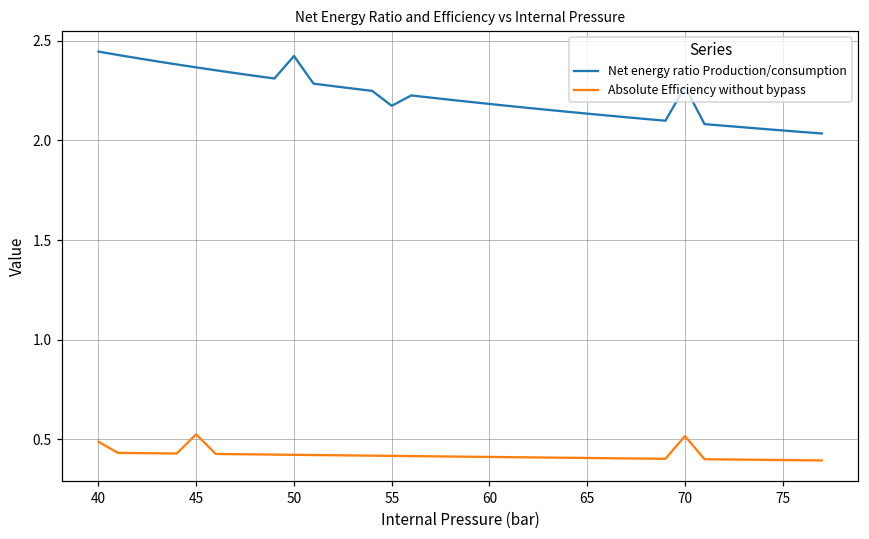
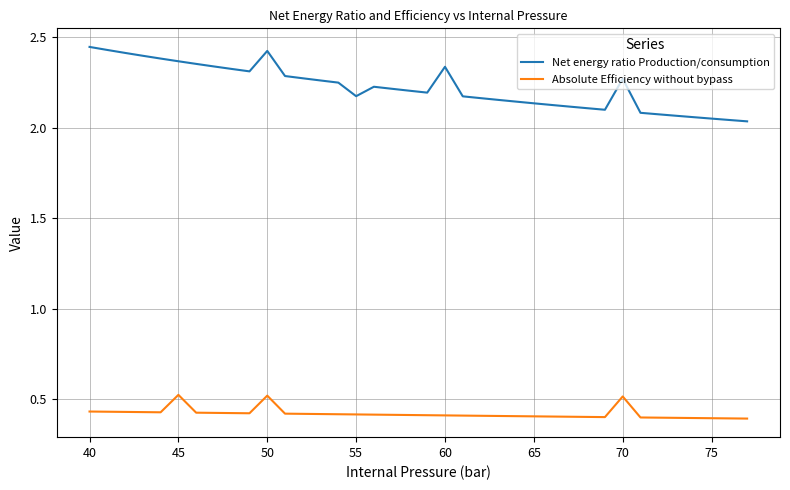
Absolute Efficiency without bypass, 40: 0.49 -> 0.43
Absolute Efficiency without bypass, 50: 0.42 -> 0.52
Net energy ratio Production/consumption, 60: 2.18 -> 2.34
